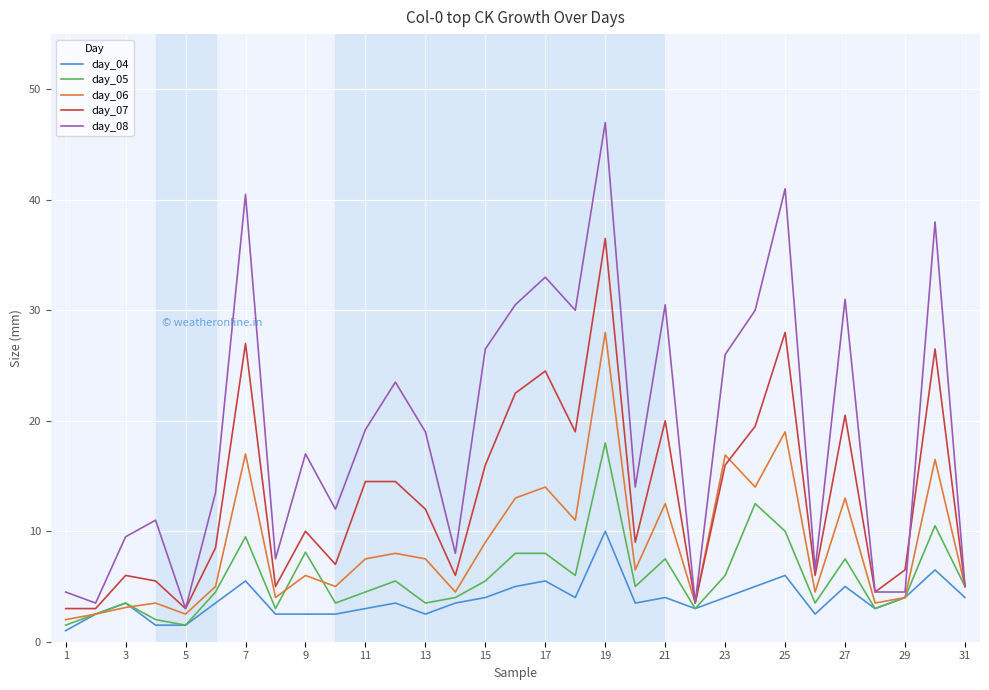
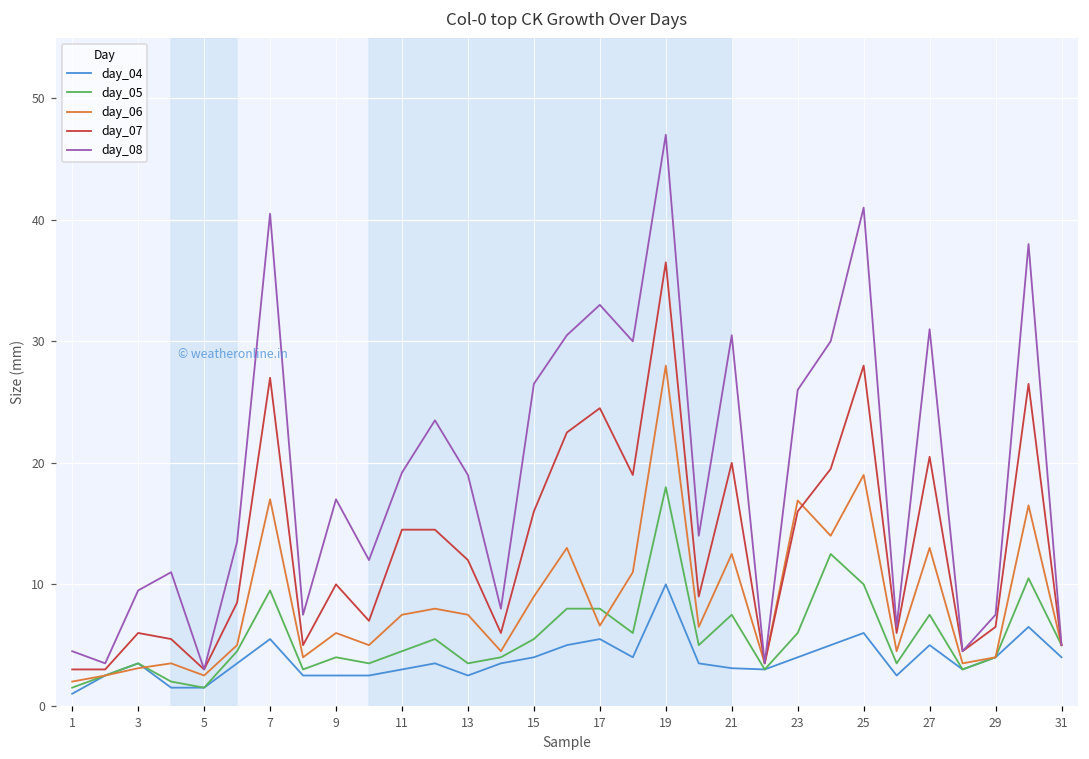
day_05, 9: 8.1 -> 4.0
day_06, 17: 14.0 -> 6.6
day_04, 21: 4.0 -> 3.1
day_08, 29: 4.5 -> 7.5
